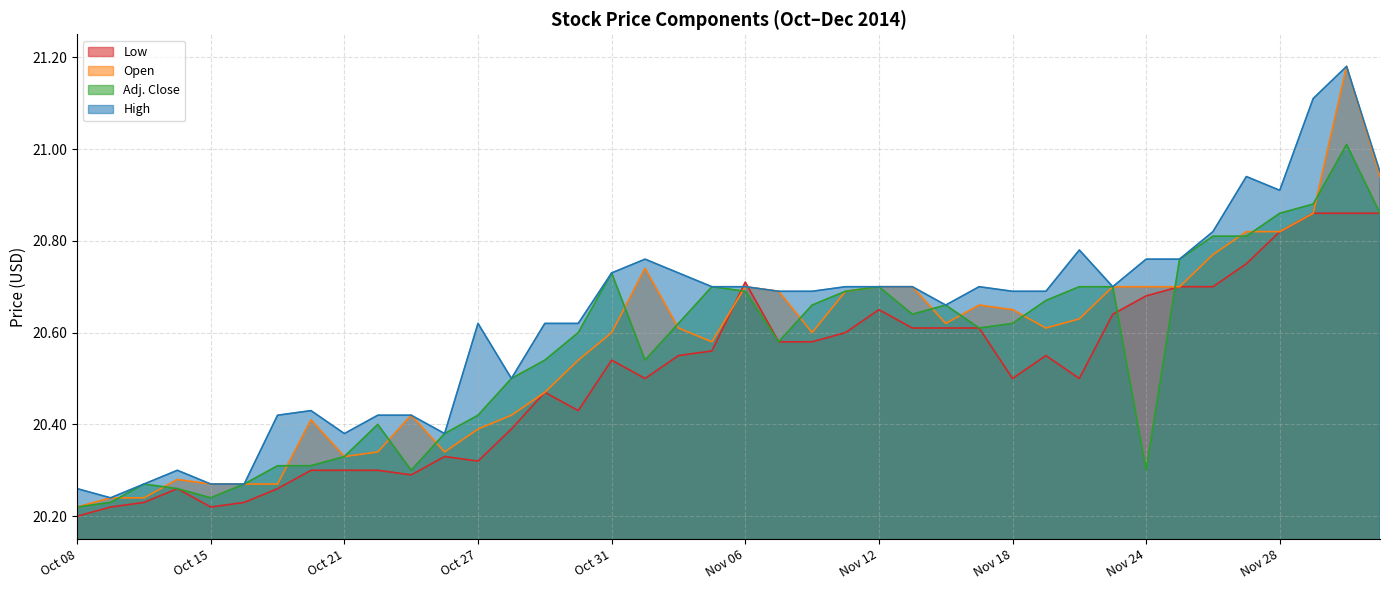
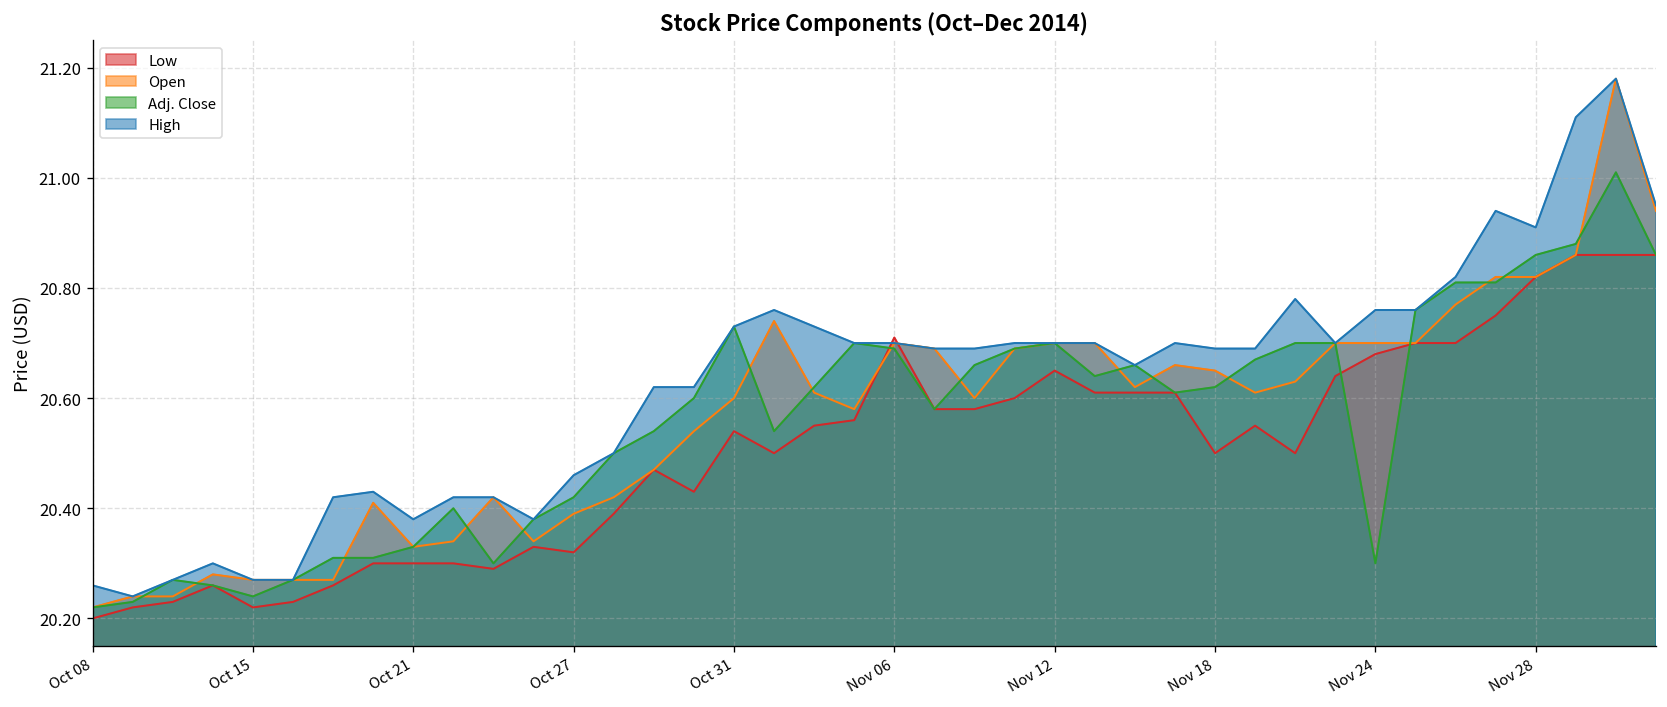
High, Oct 27: 20.62 -> 20.46
